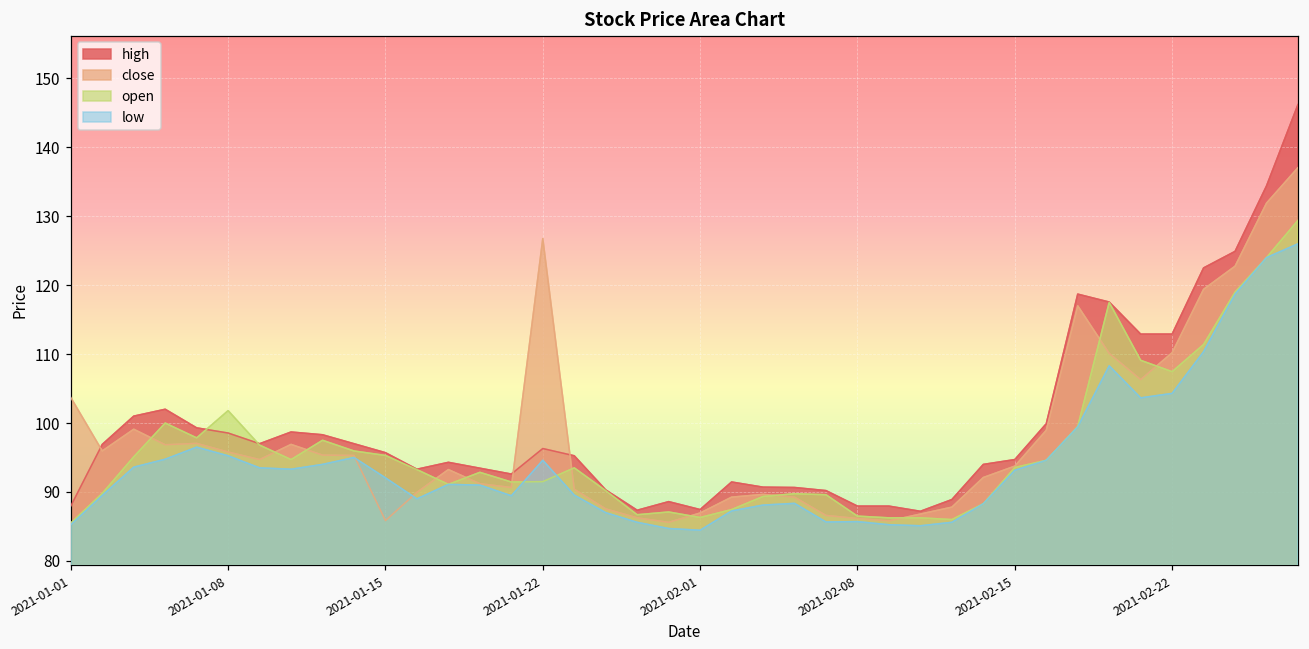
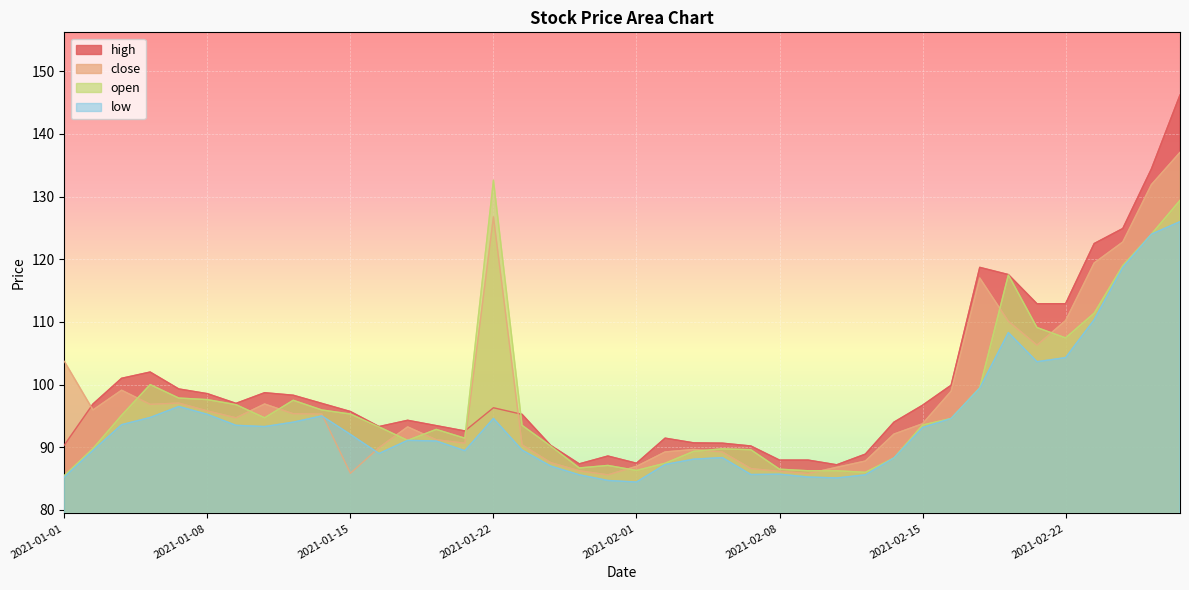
high, 2021-01-01: 88 -> 90
open, 2021-01-08: 102 -> 98
open, 2021-01-22: 92 -> 133
high, 2021-02-15: 95 -> 97
